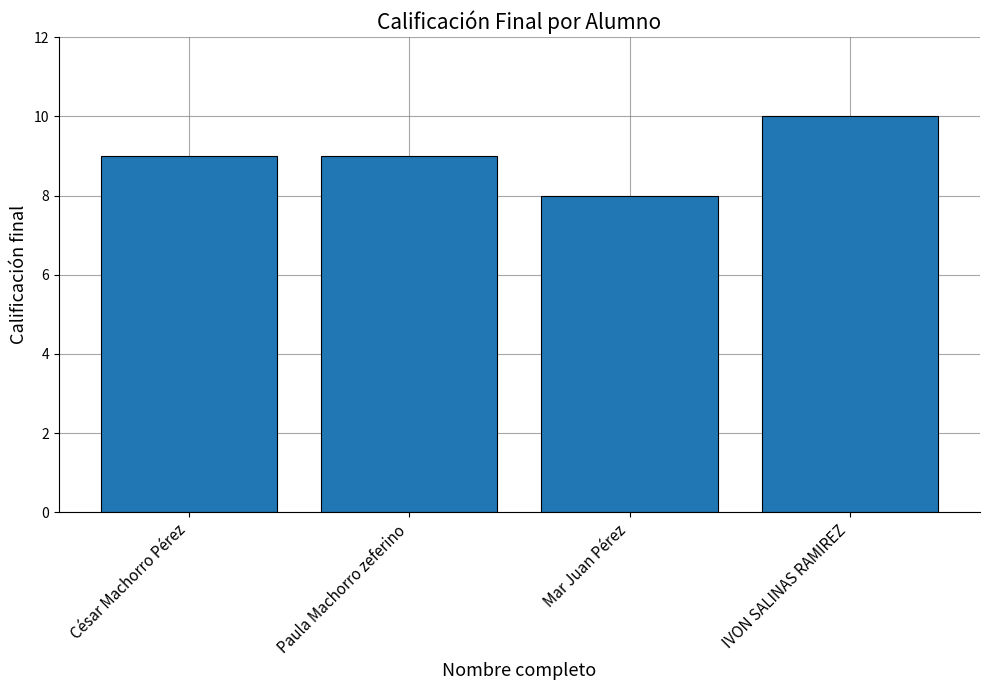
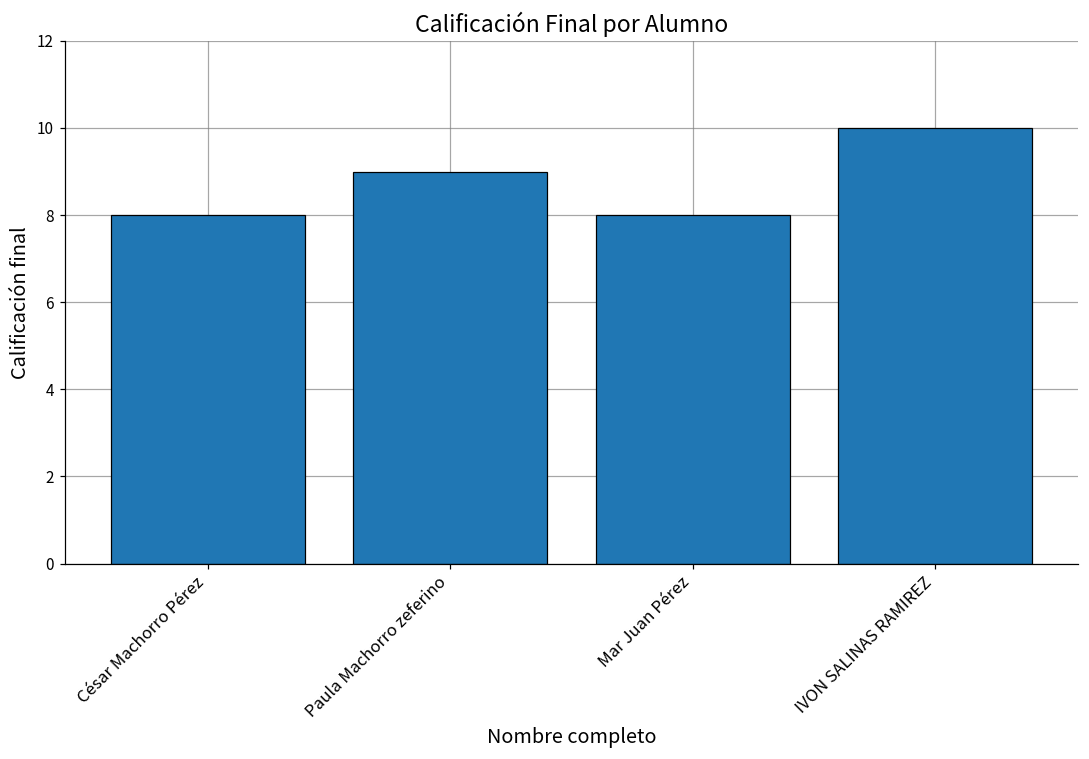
César Machorro Pérez: 9 -> 8
